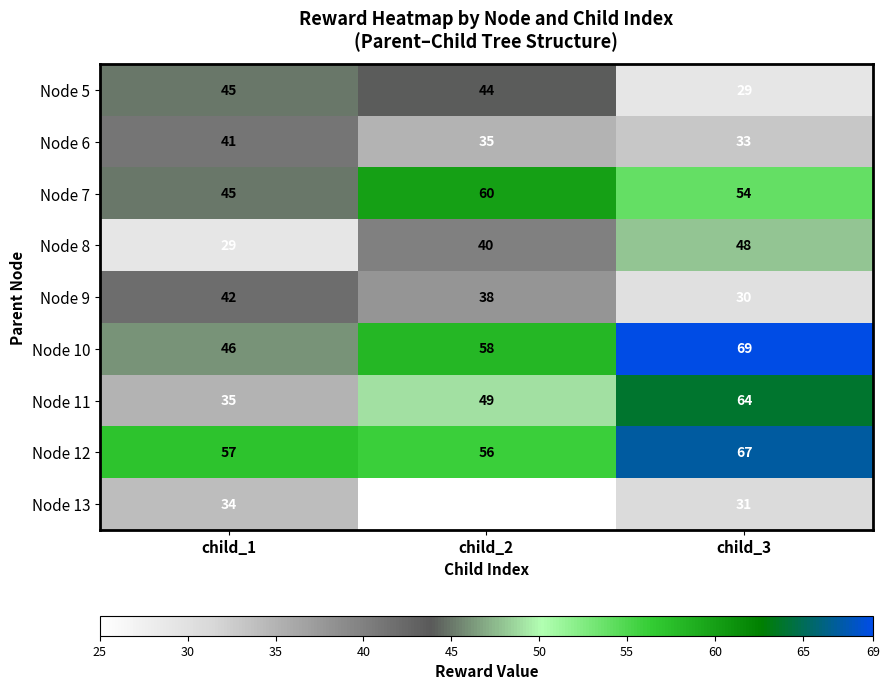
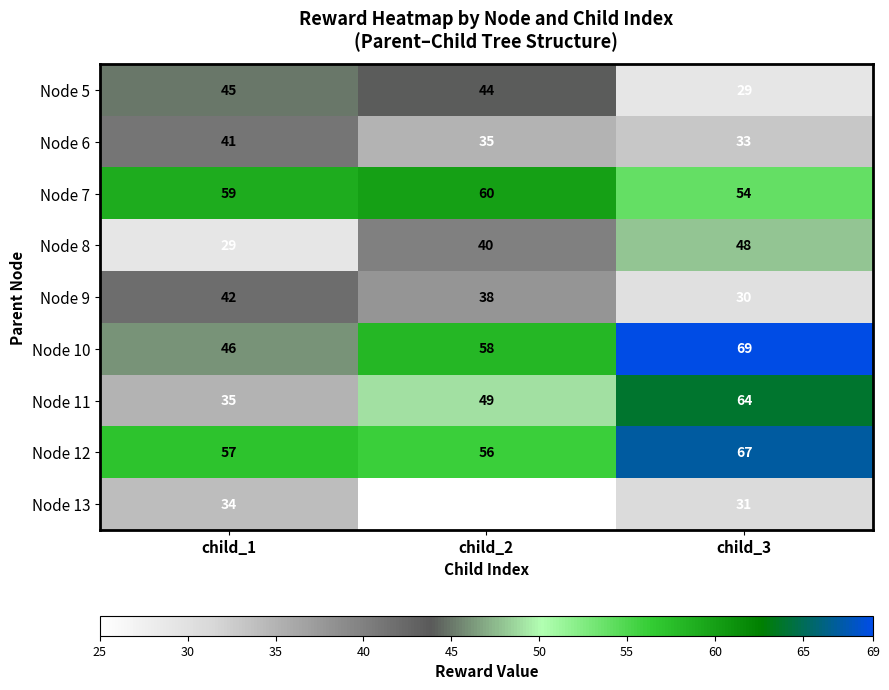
Node 7, child_1: 45 -> 59
